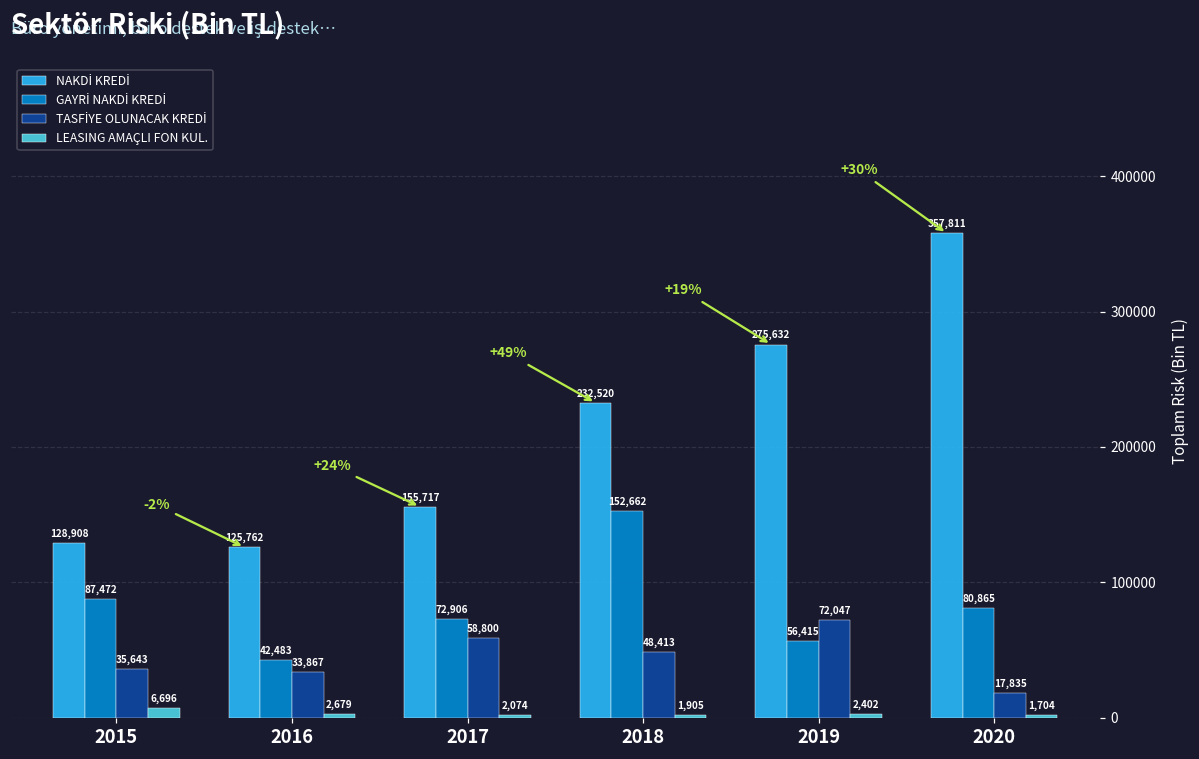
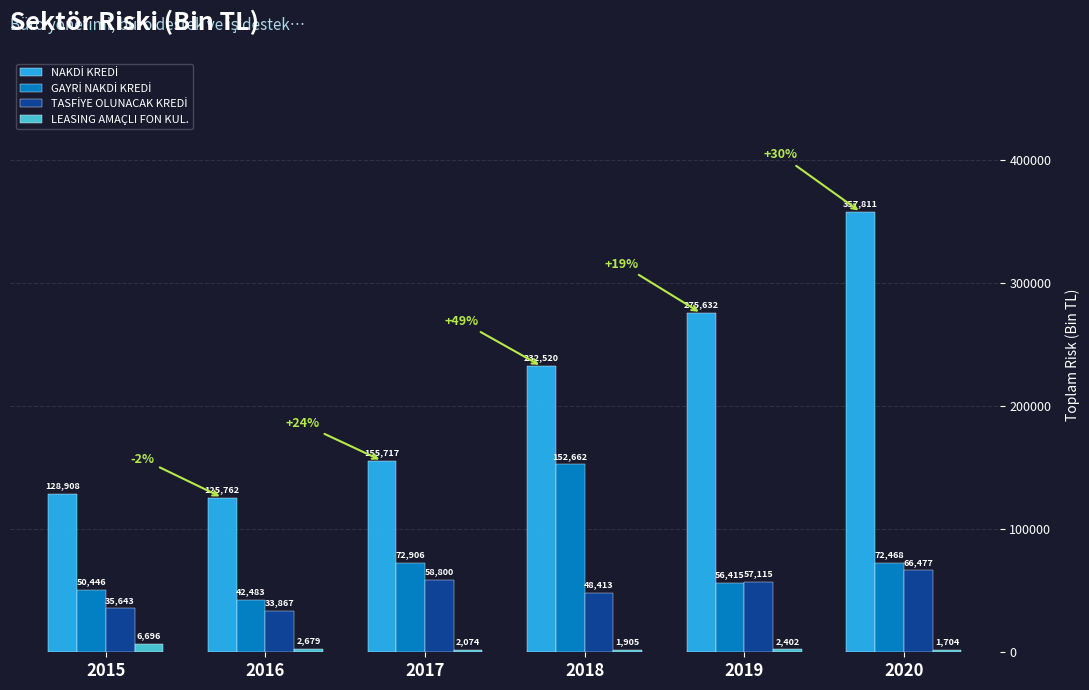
GAYRİ NAKDİ KREDİ, 2015: 87,472 -> 50,446
TASFİYE OLUNACAK KREDİ, 2019: 72,047 -> 57,115
GAYRİ NAKDİ KREDİ, 2020: 80,865 -> 72,468
TASFİYE OLUNACAK KREDİ, 2020: 17,835 -> 66,477
